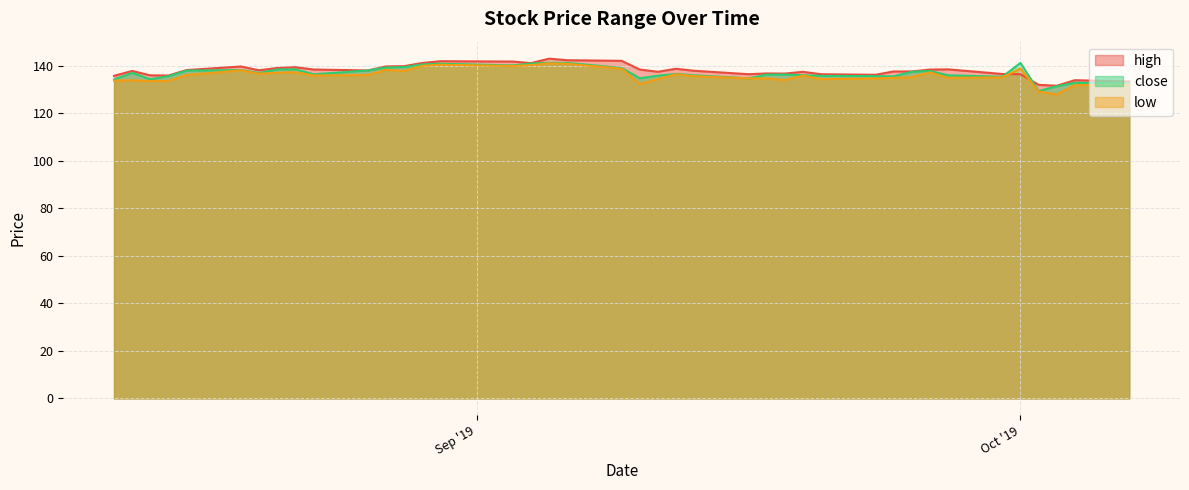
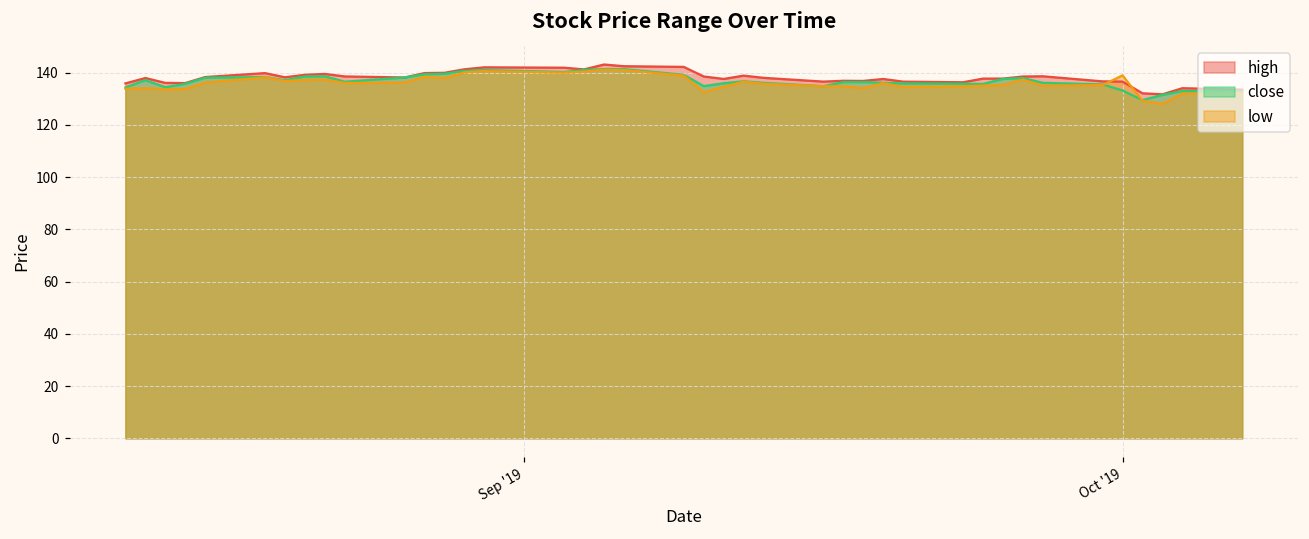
close, Oct '19: 141 -> 133
